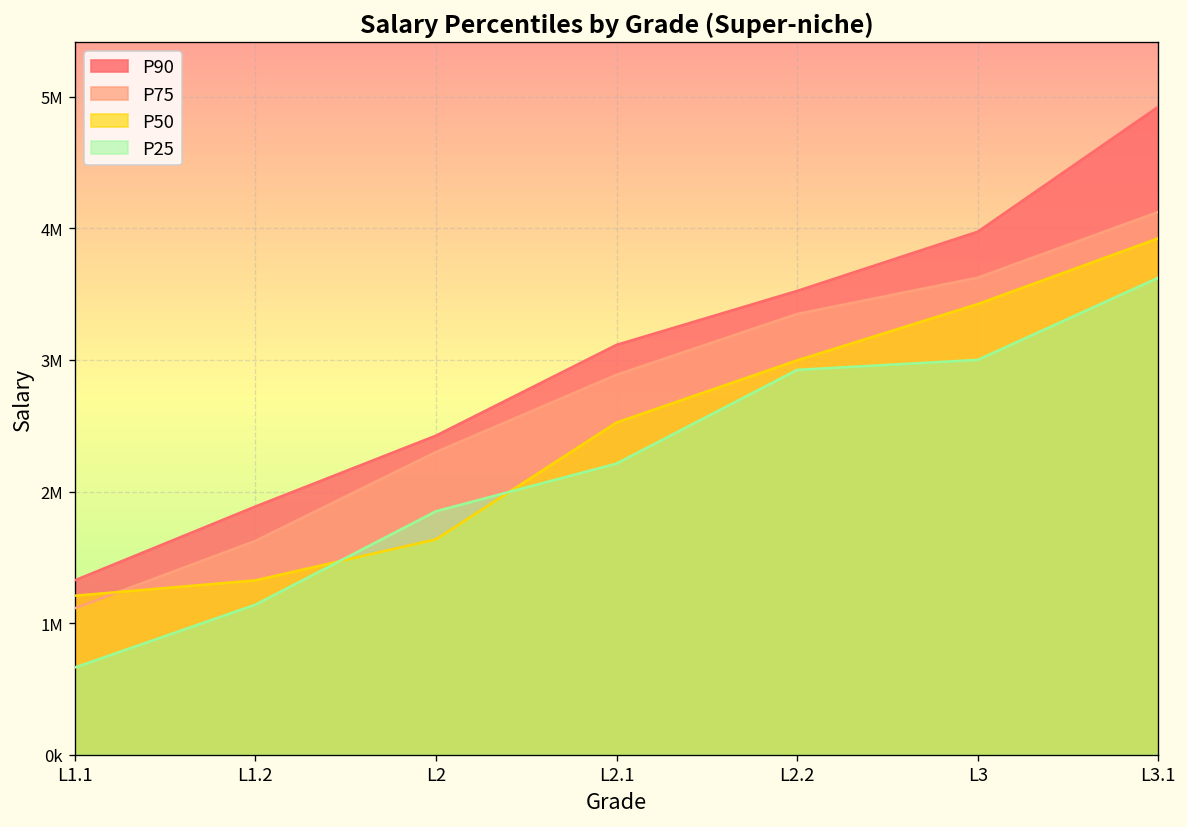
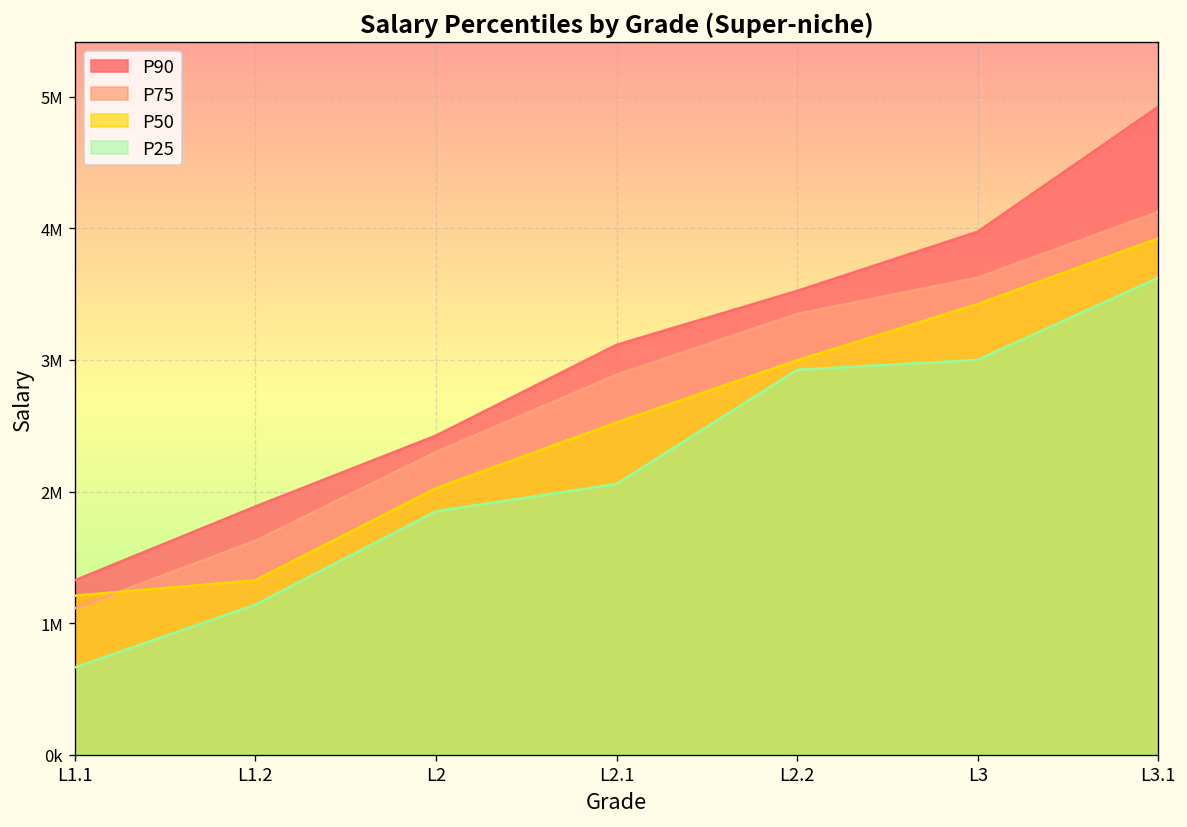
P50, L2: 1640000 -> 2030000
P25, L2.1: 2210000 -> 2060000
